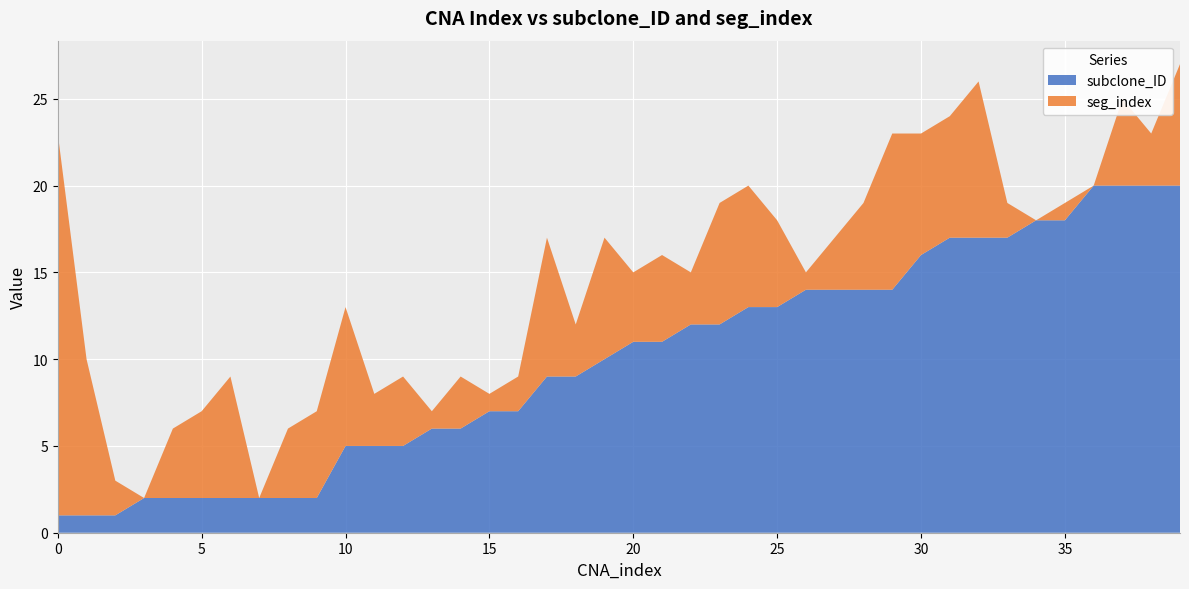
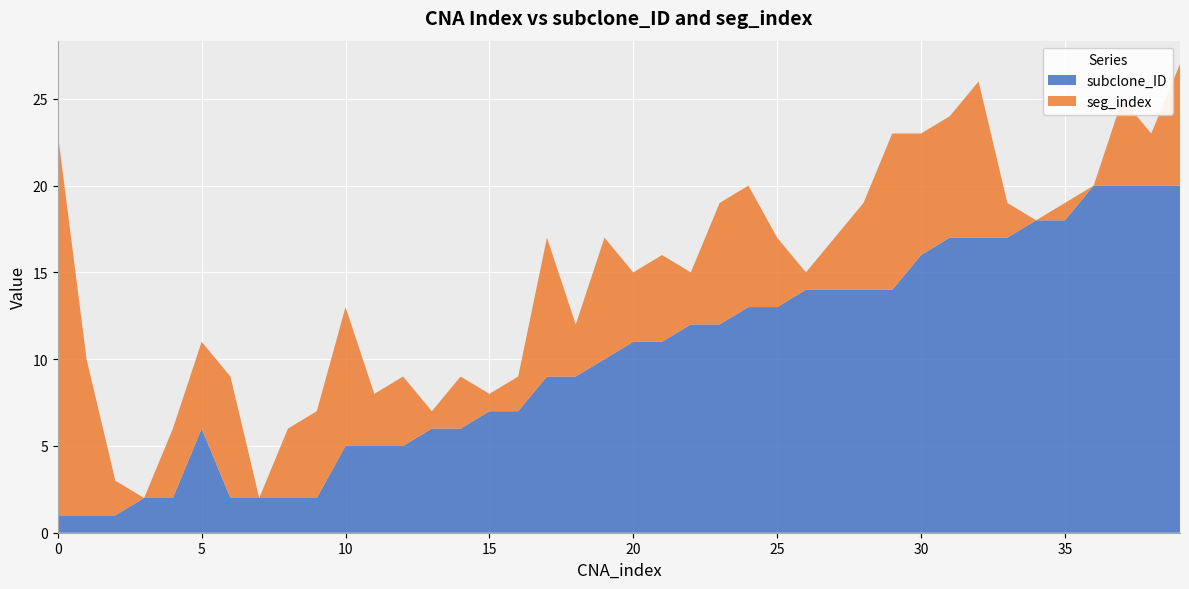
subclone_ID, 5: 2 -> 6
seg_index, 25: 5 -> 4
